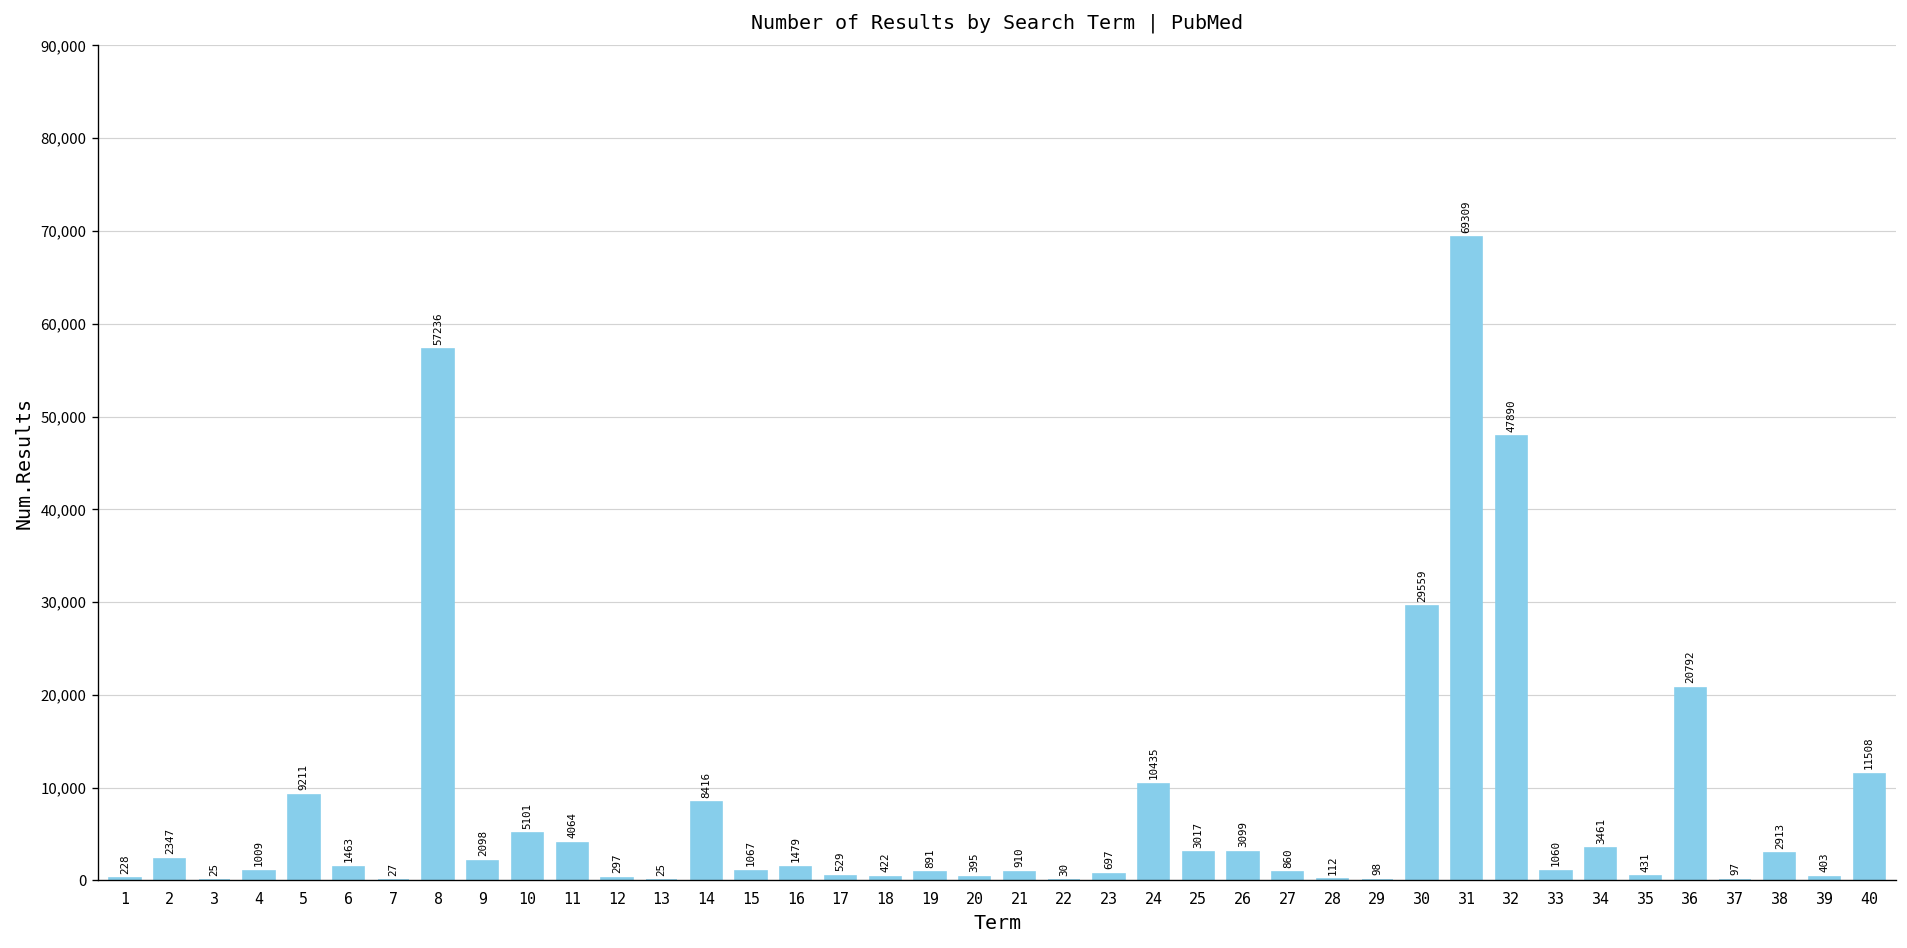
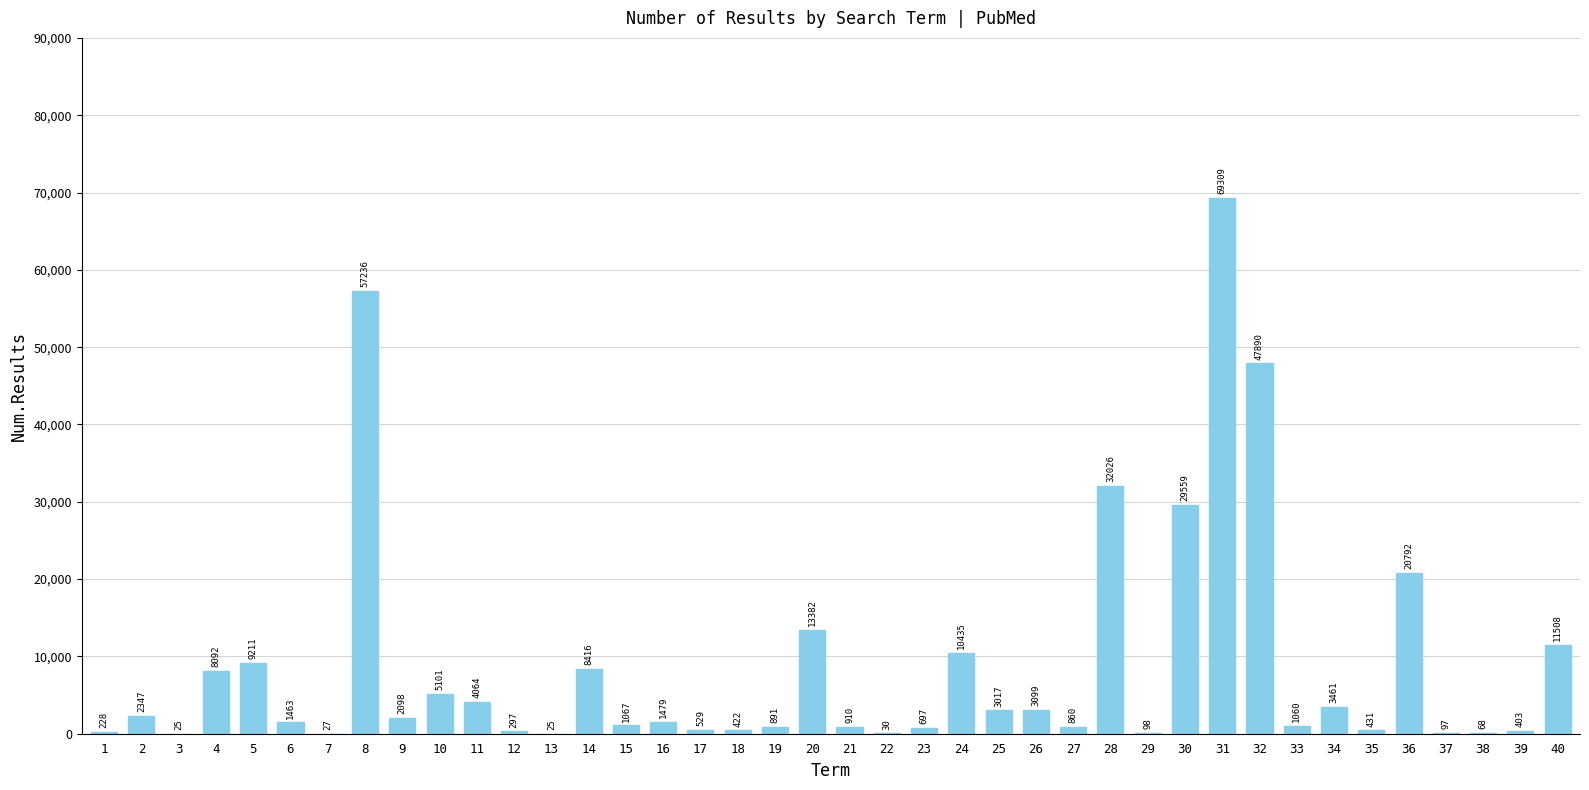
4: 1009 -> 8092
20: 395 -> 13382
28: 112 -> 32026
38: 2913 -> 68
